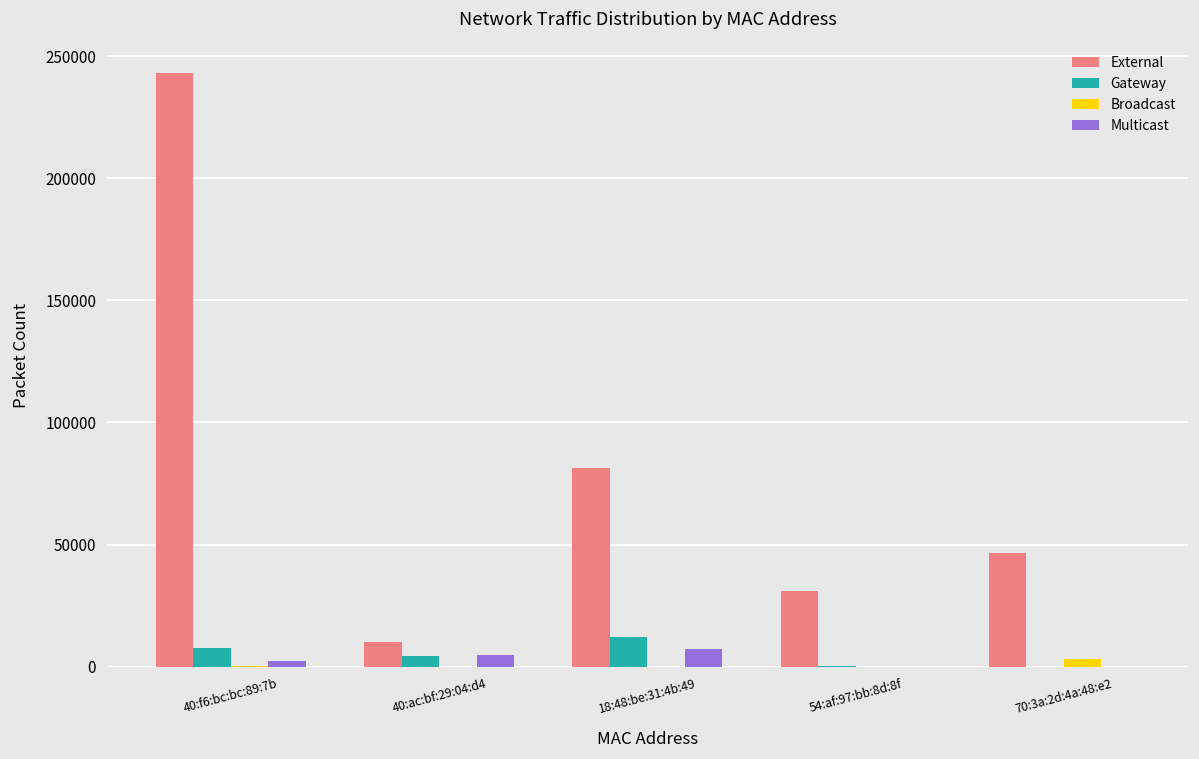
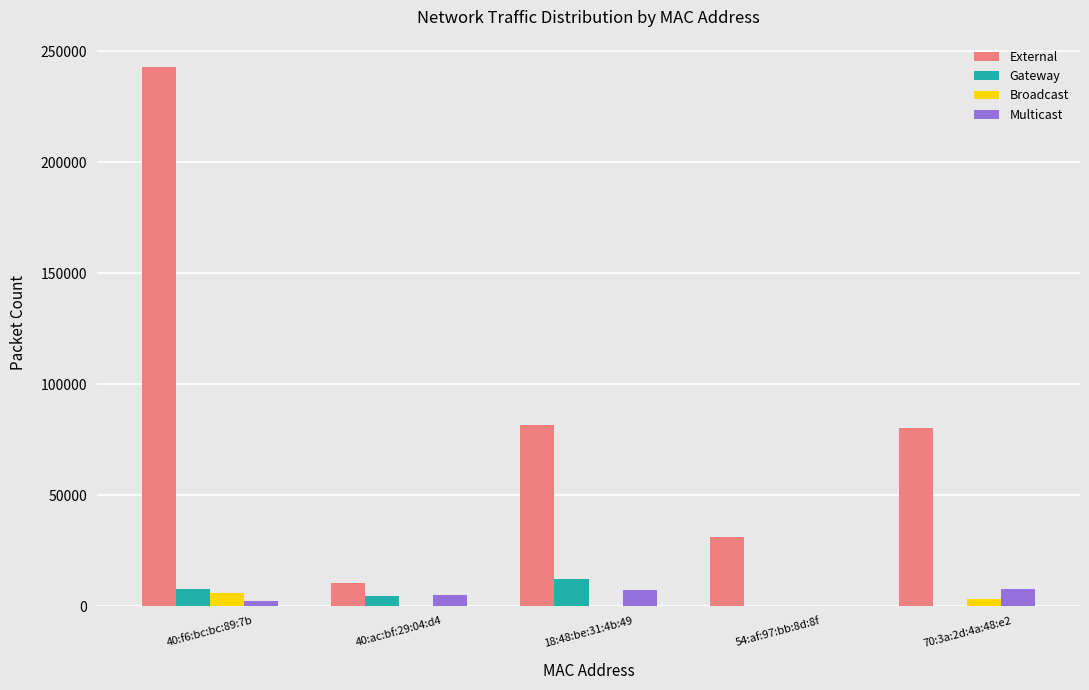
Broadcast, 40:f6:bc:bc:89:7b: 0 -> 6000
External, 70:3a:2d:4a:48:e2: 46000 -> 80000
Multicast, 70:3a:2d:4a:48:e2: 0 -> 8000
